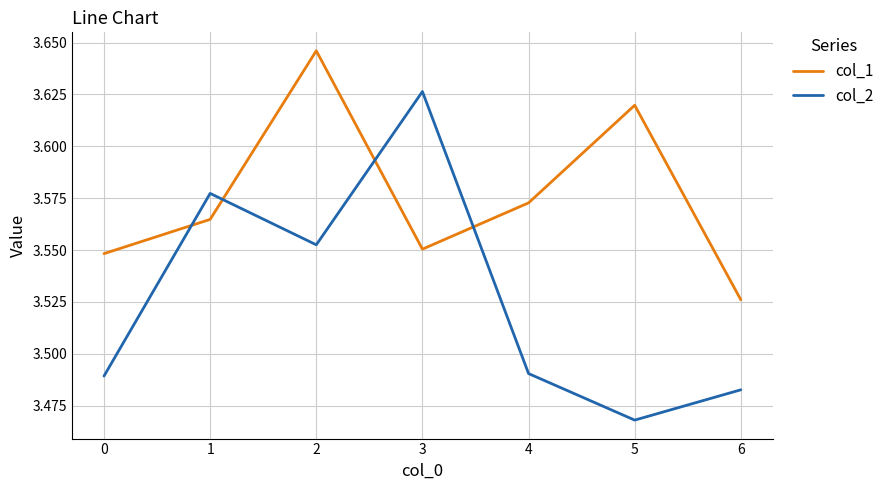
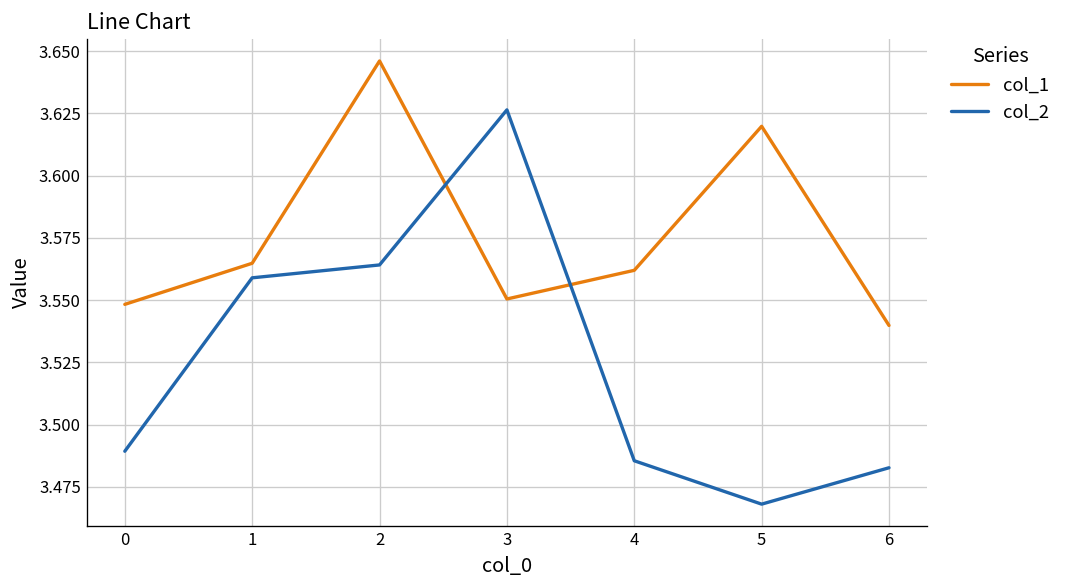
col_2, 1: 3.577 -> 3.559
col_2, 2: 3.553 -> 3.564
col_1, 4: 3.573 -> 3.562
col_2, 4: 3.490 -> 3.485
col_1, 6: 3.526 -> 3.540
